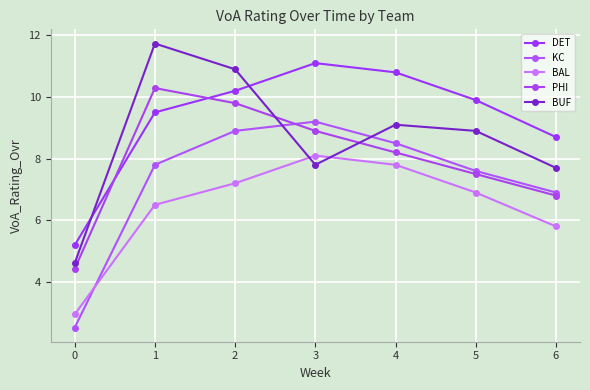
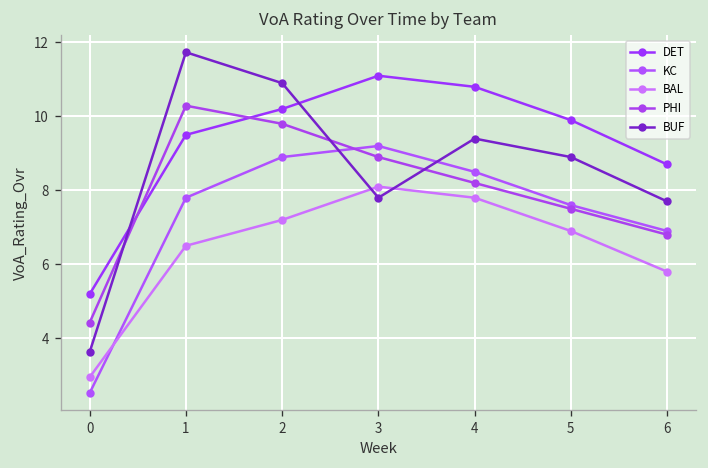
BUF, 0: 4.6 -> 3.6
BUF, 4: 9.1 -> 9.4
